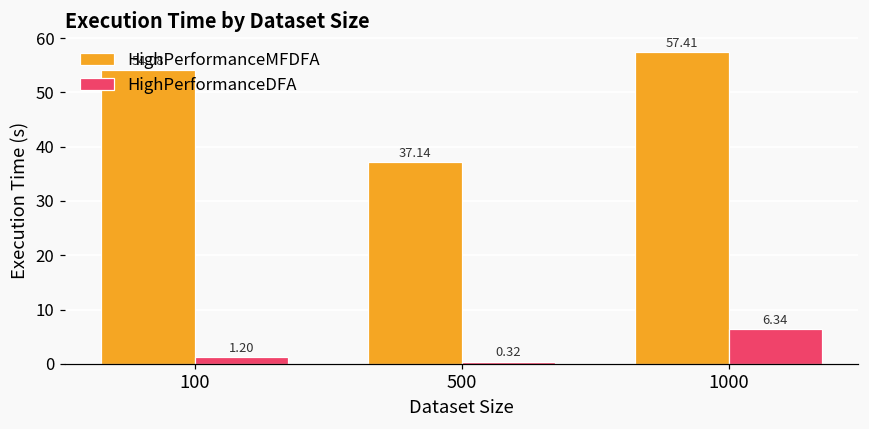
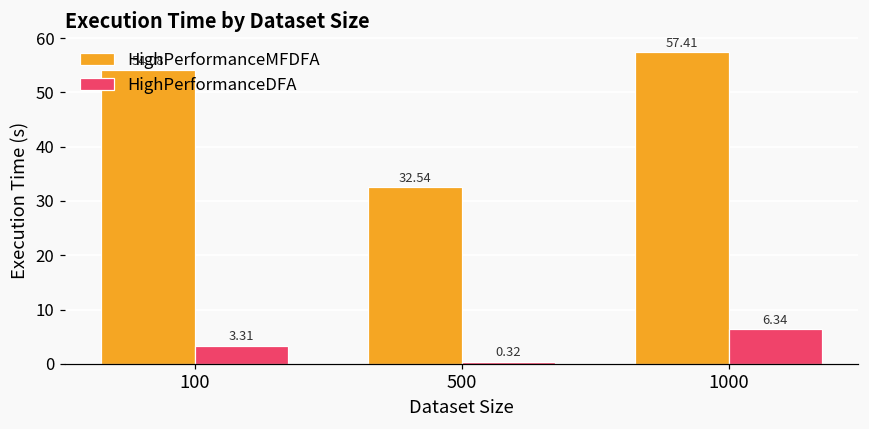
HighPerformanceDFA, 100: 1.20 -> 3.31
HighPerformanceMFDFA, 500: 37.14 -> 32.54
